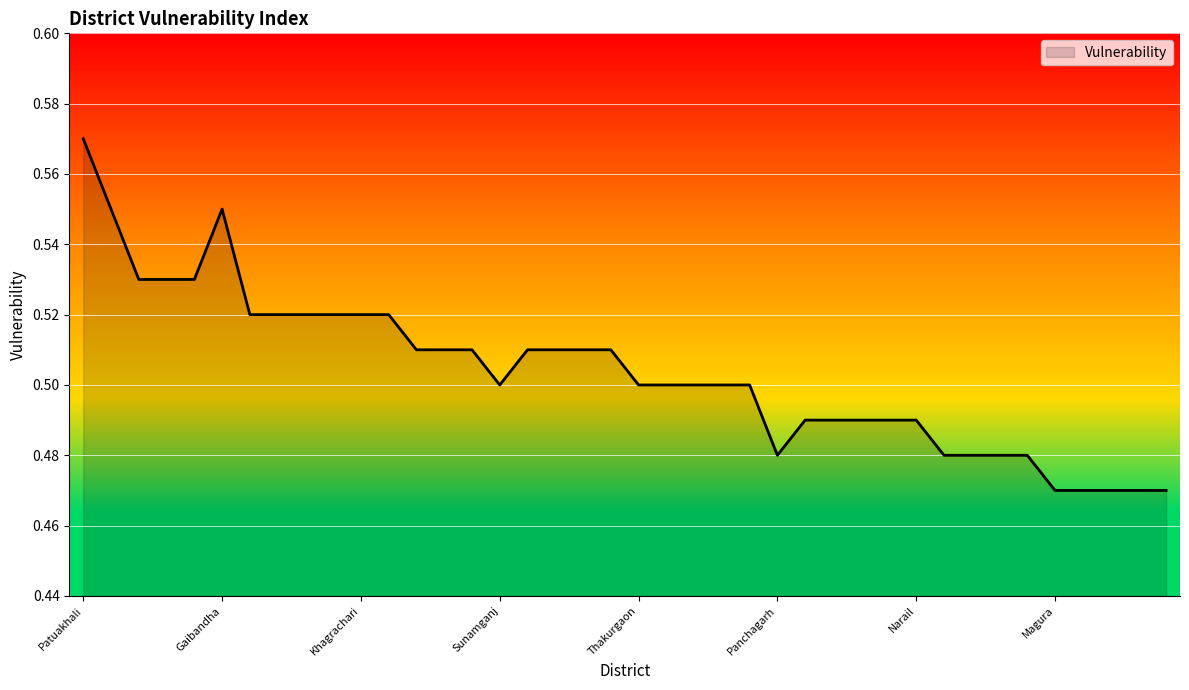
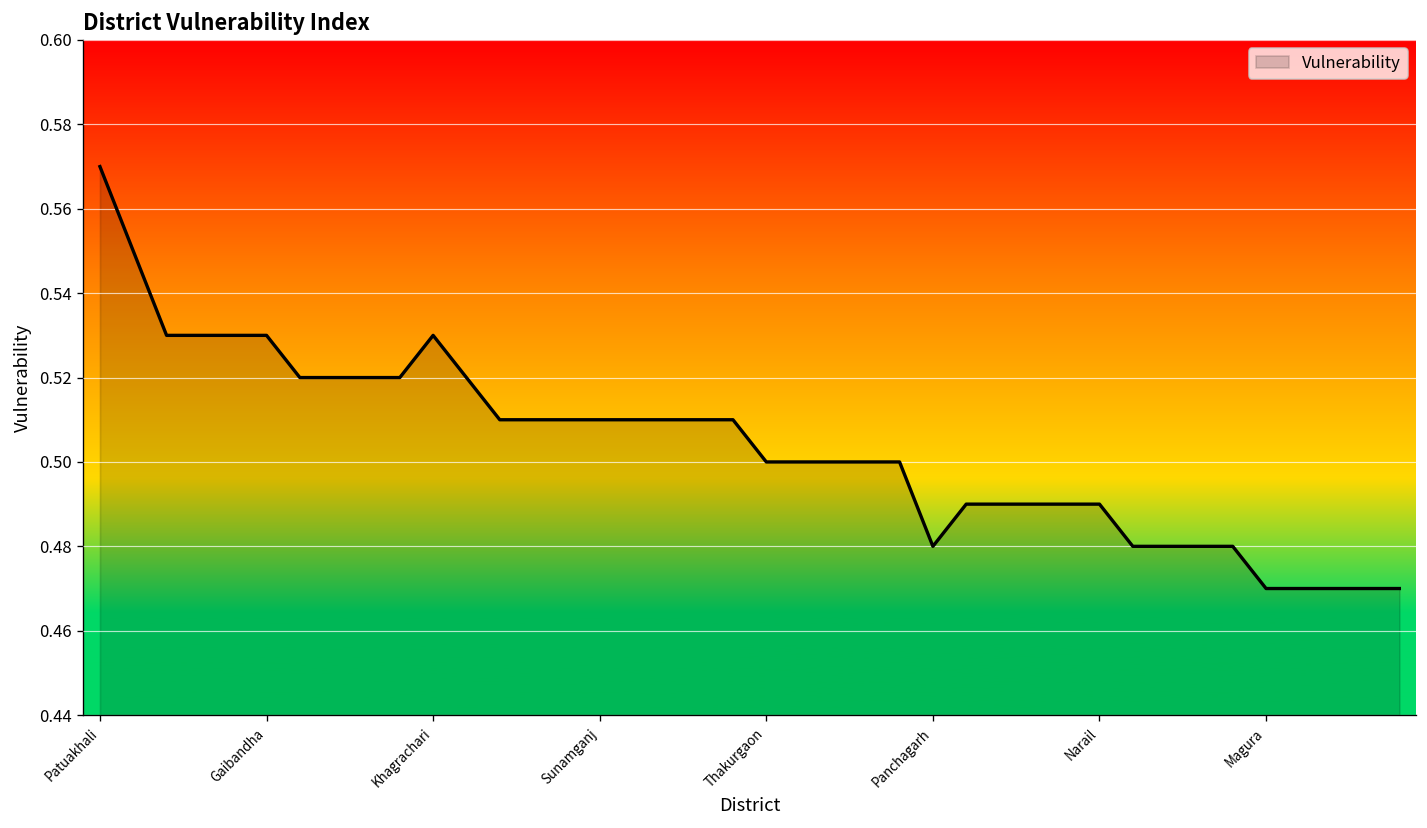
Gaibandha: 0.55 -> 0.53
Khagrachari: 0.52 -> 0.53
Sunamganj: 0.50 -> 0.51
